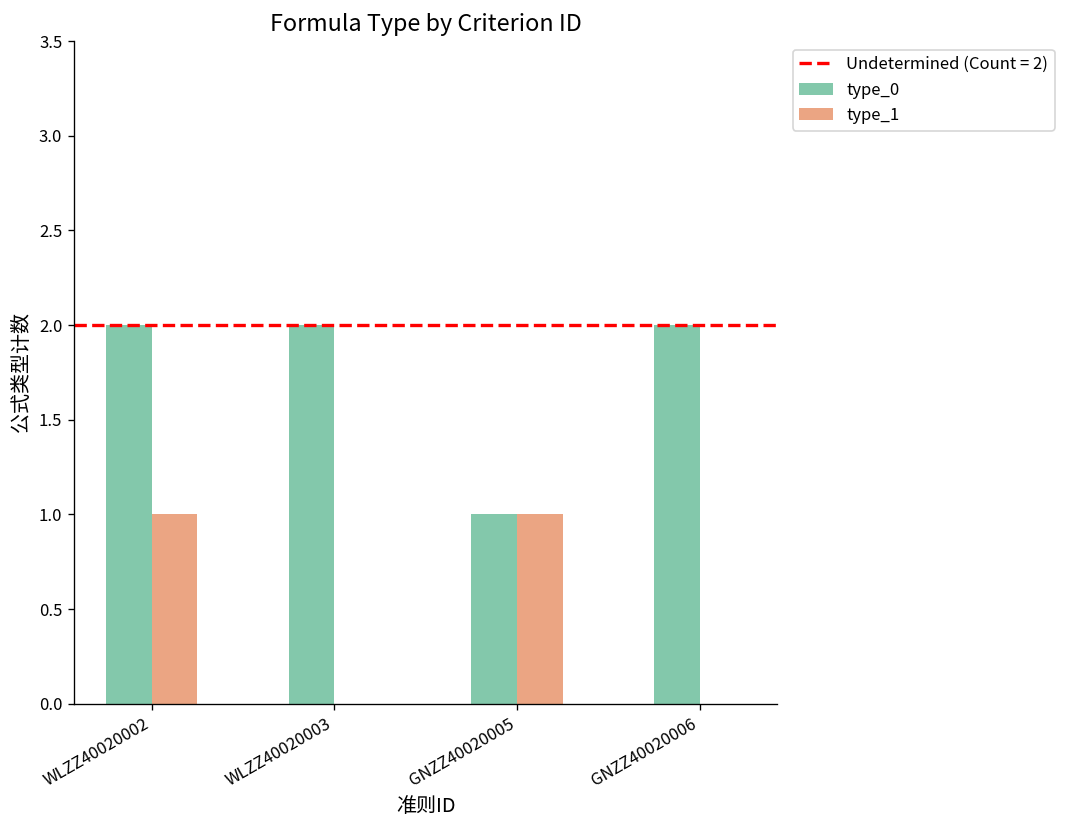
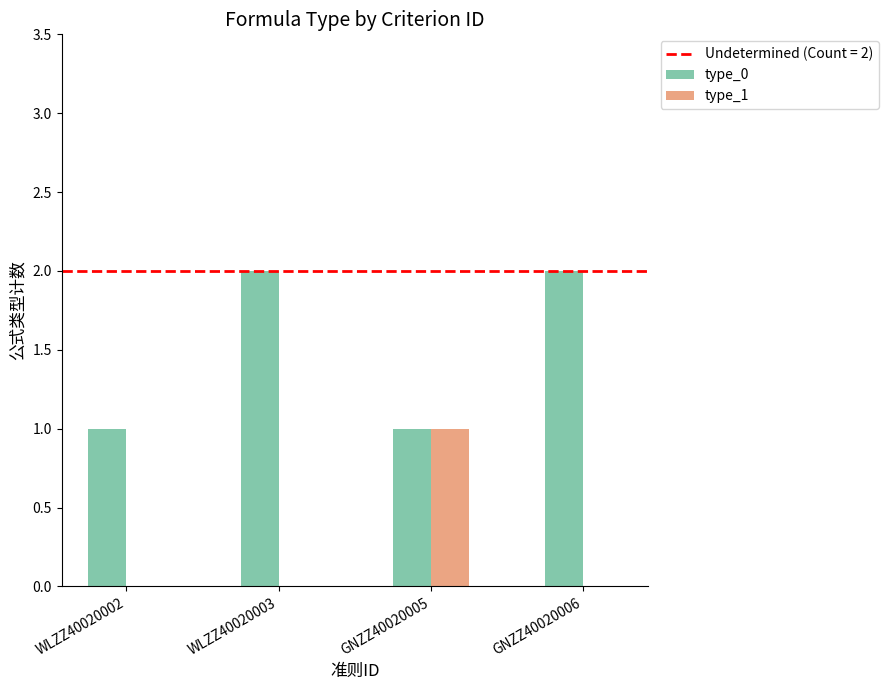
type_0, WLZZ40020002: 2 -> 1
type_1, WLZZ40020002: 1 -> 0
